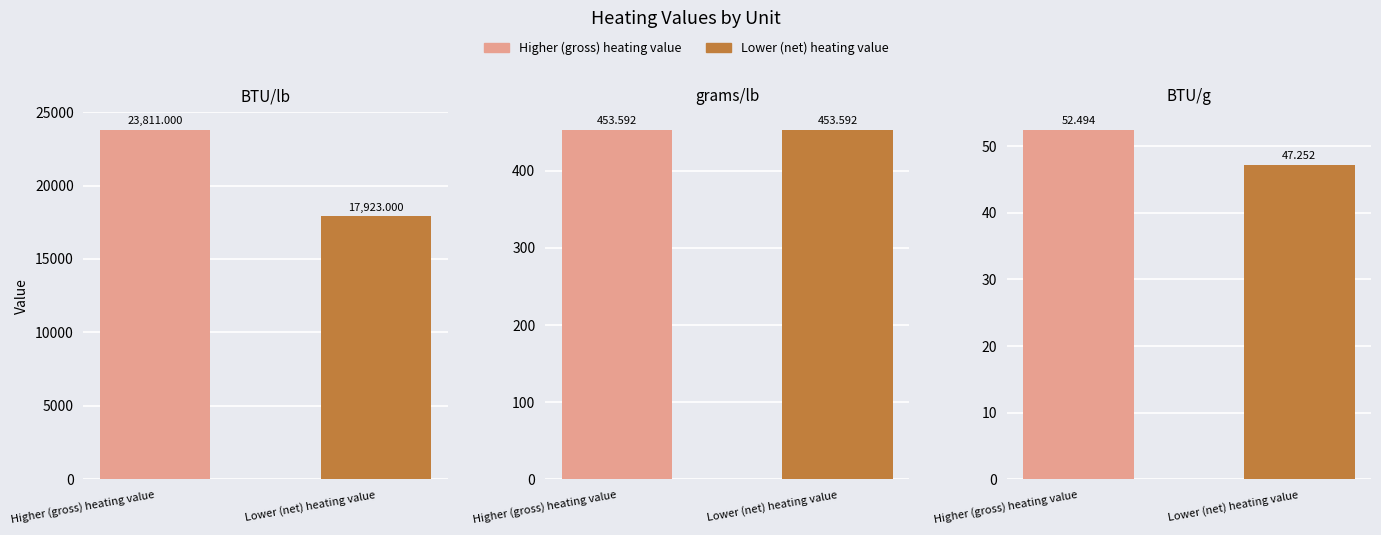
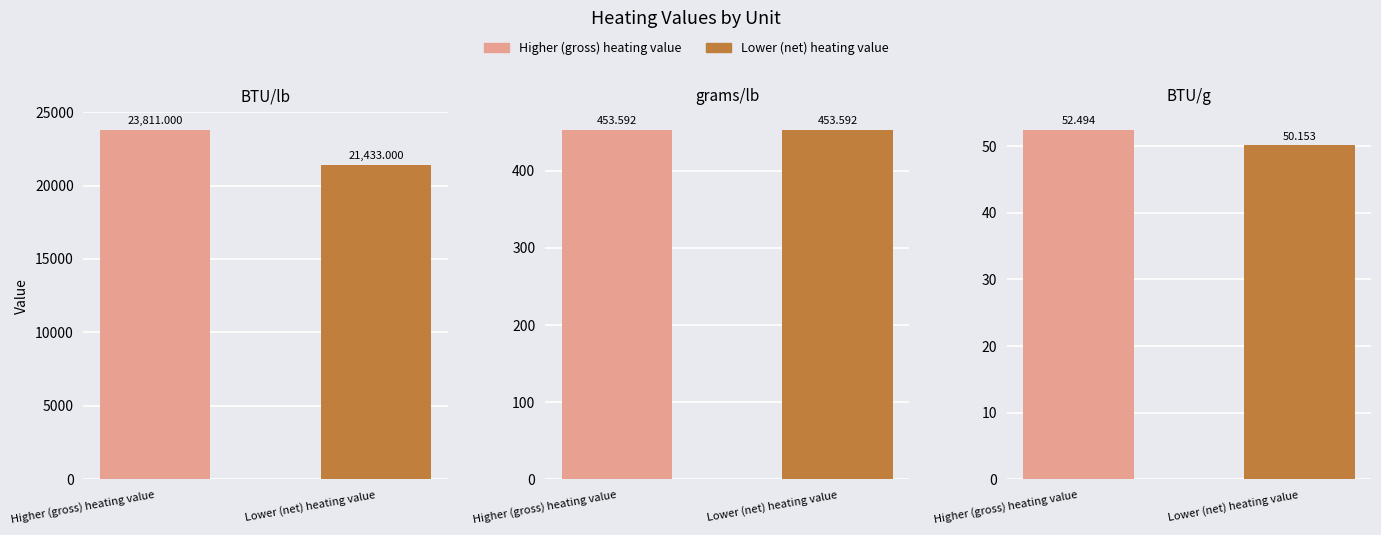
BTU/lb, Lower (net) heating value: 17,923.000 -> 21,433.000
BTU/g, Lower (net) heating value: 47.252 -> 50.153
